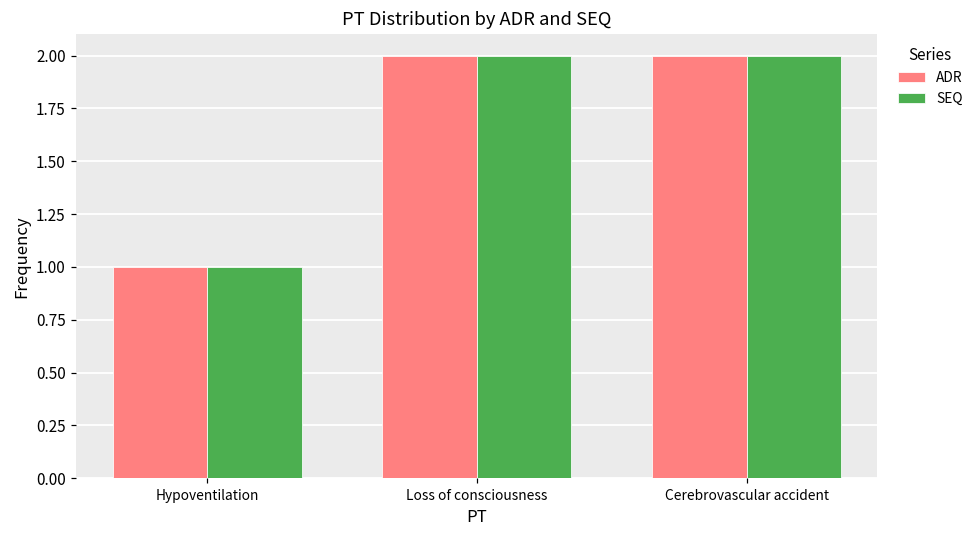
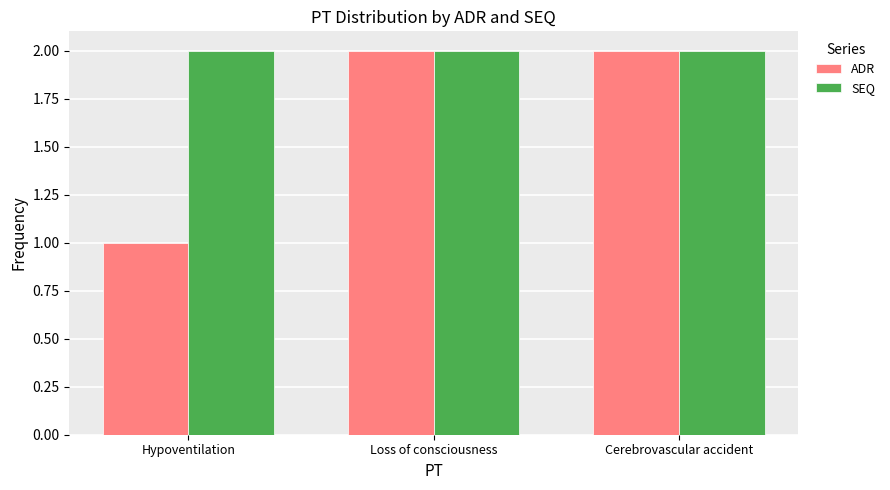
SEQ, Hypoventilation: 1 -> 2
